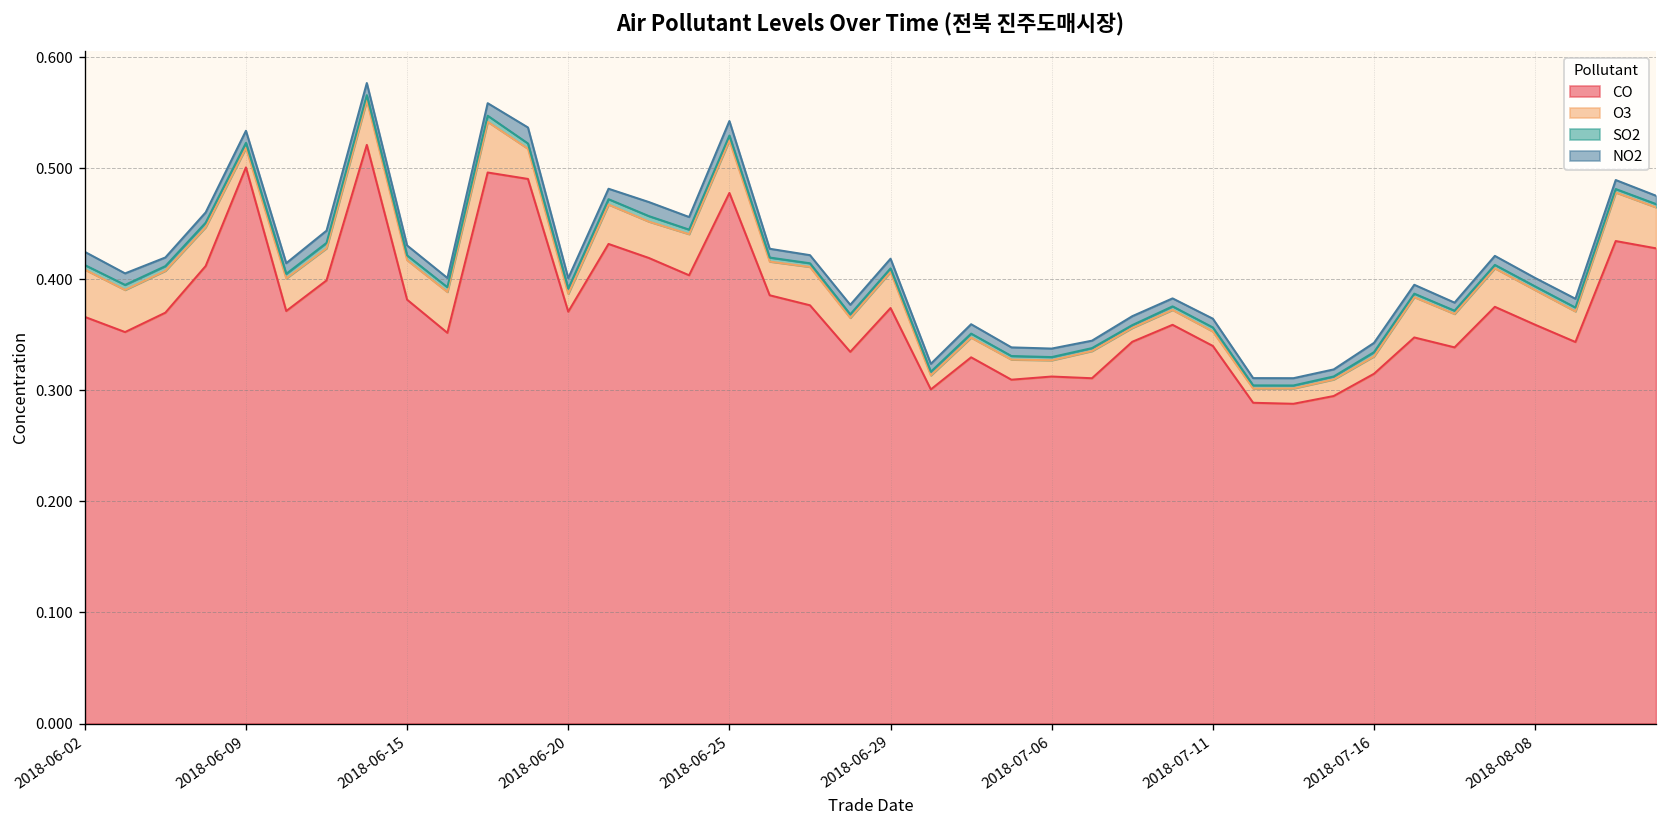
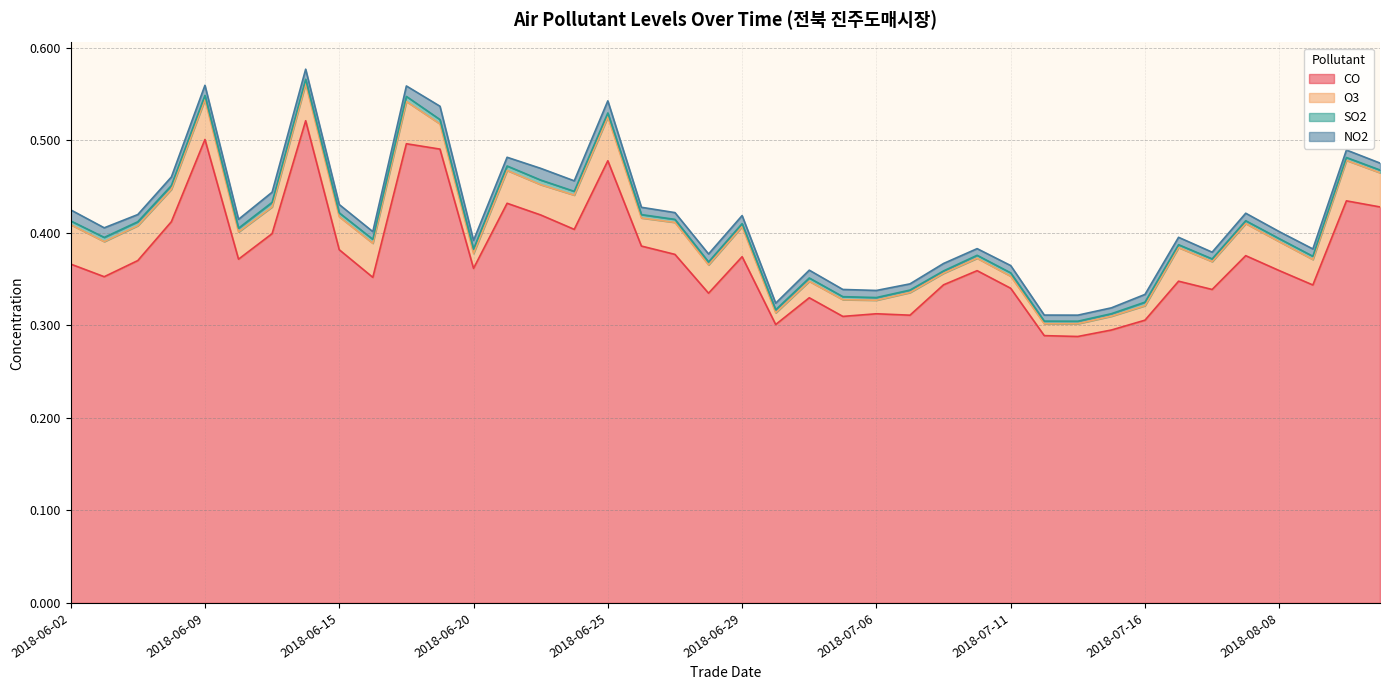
O3, 2018-06-09: 0.02 -> 0.04
CO, 2018-06-20: 0.37 -> 0.36
CO, 2018-07-16: 0.315 -> 0.306
